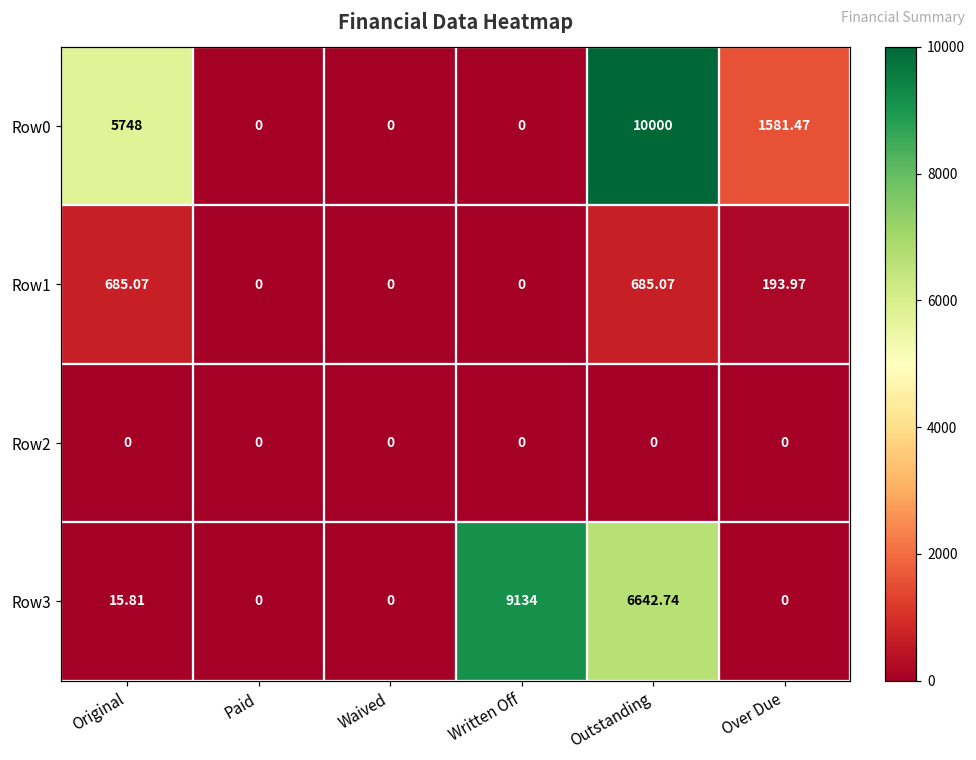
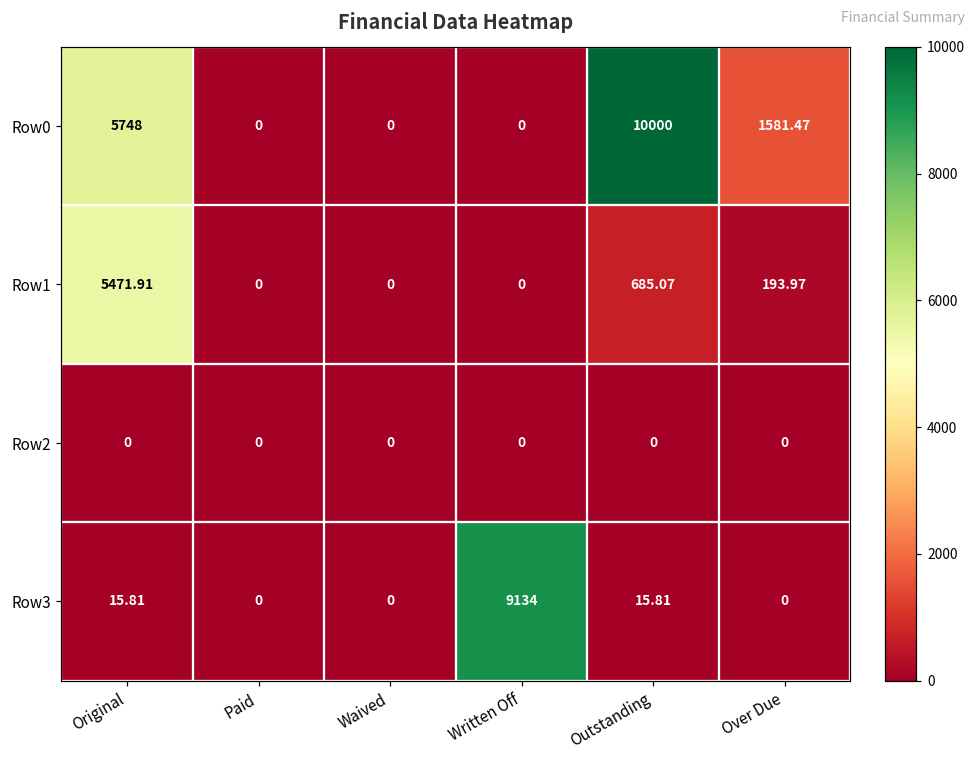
Row1, Original: 685.07 -> 5471.91
Row3, Outstanding: 6642.74 -> 15.81
